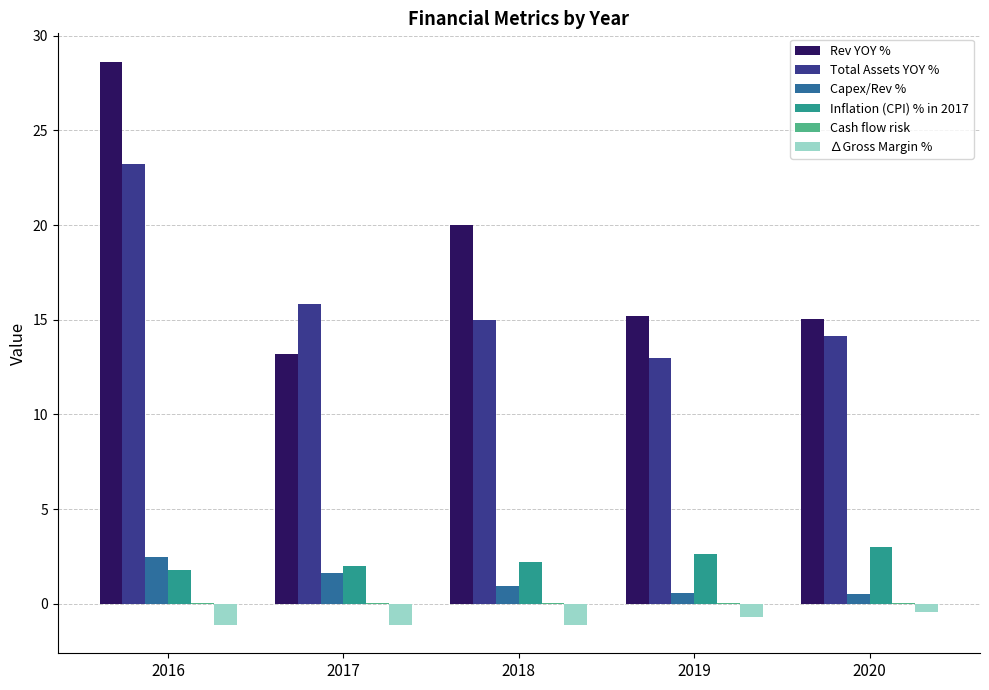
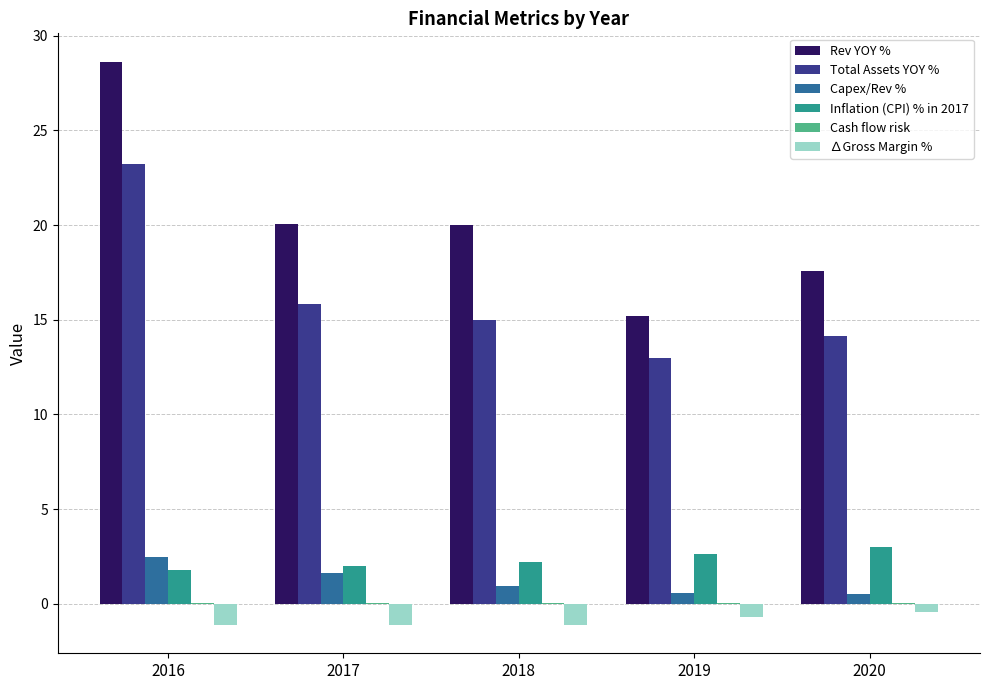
Rev YOY %, 2017: 13.2 -> 20.0
Rev YOY %, 2020: 15.1 -> 17.6
